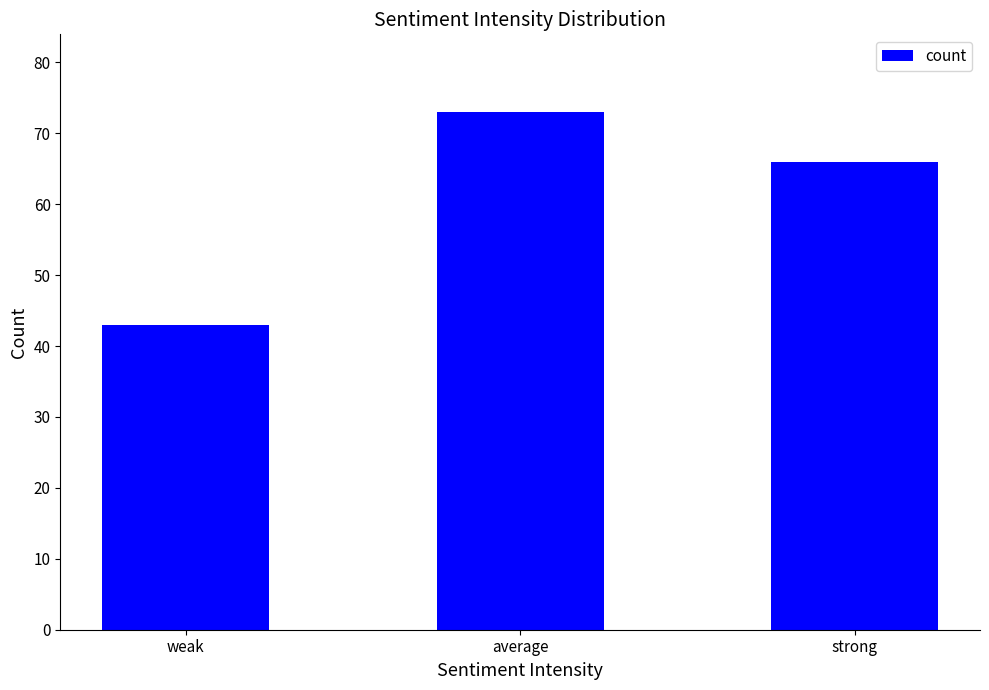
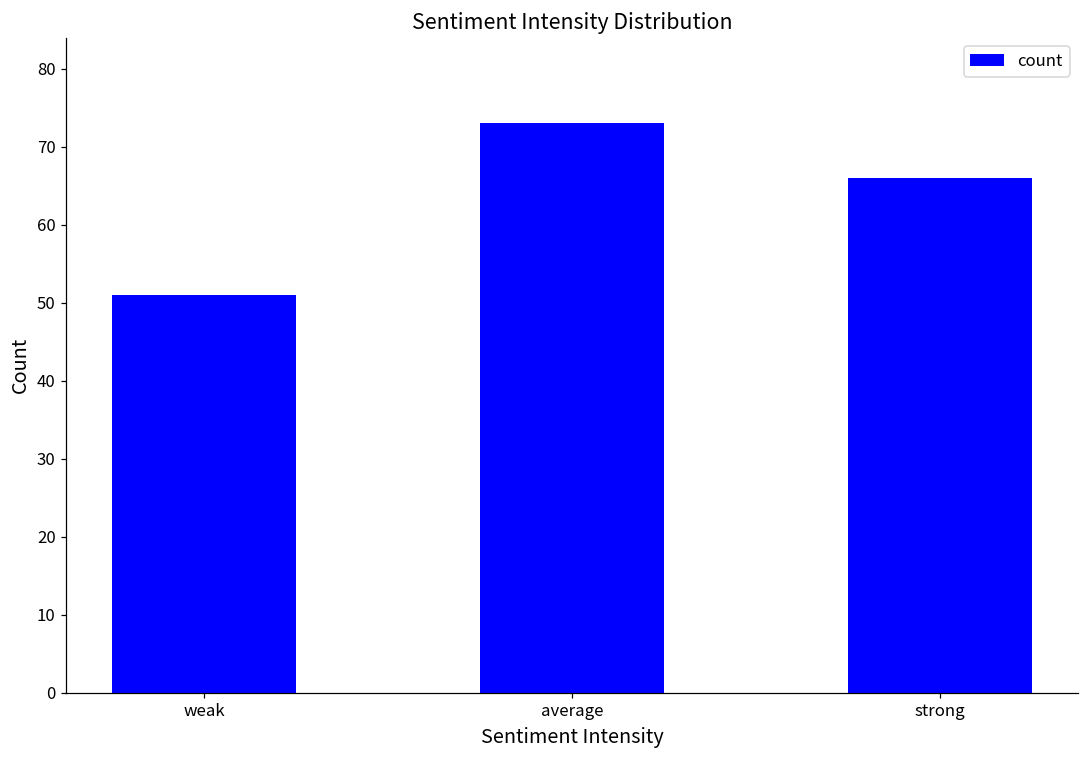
weak: 43 -> 51
